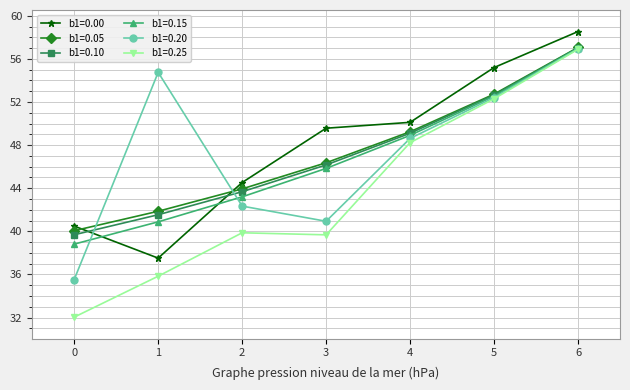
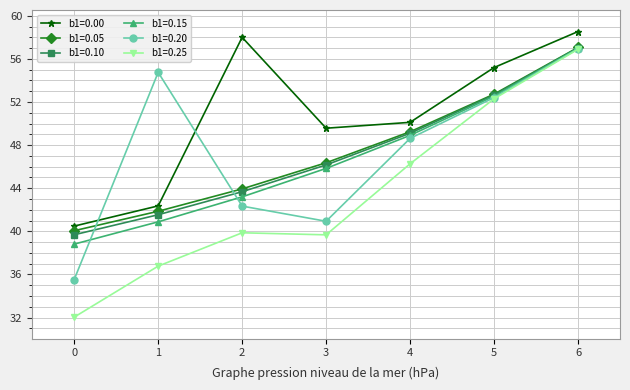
b1=0.00, 1: 37.5 -> 42.4
b1=0.25, 1: 35.8 -> 36.8
b1=0.00, 2: 44.5 -> 58.0
b1=0.25, 4: 48.2 -> 46.3
